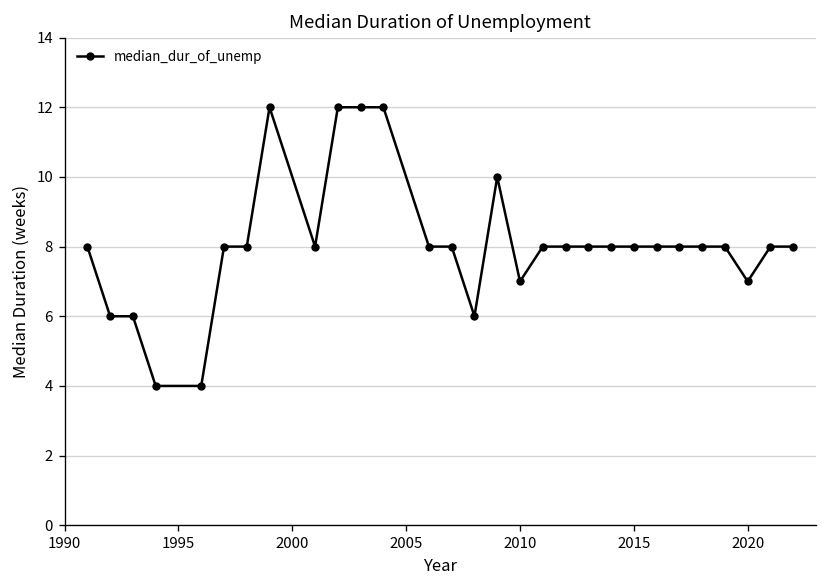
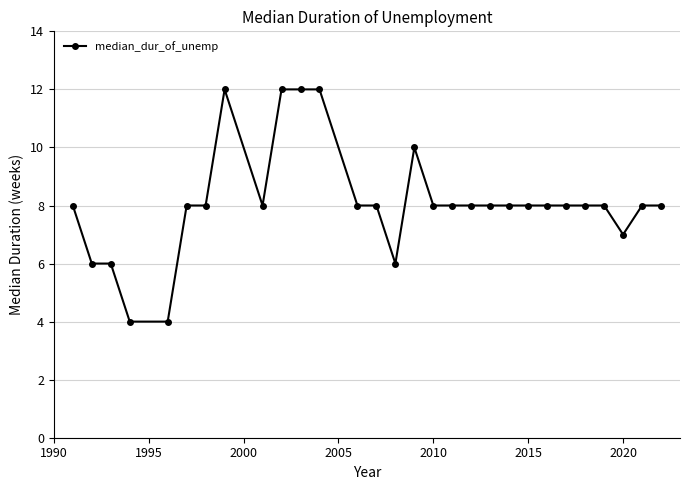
2010: 7 -> 8
